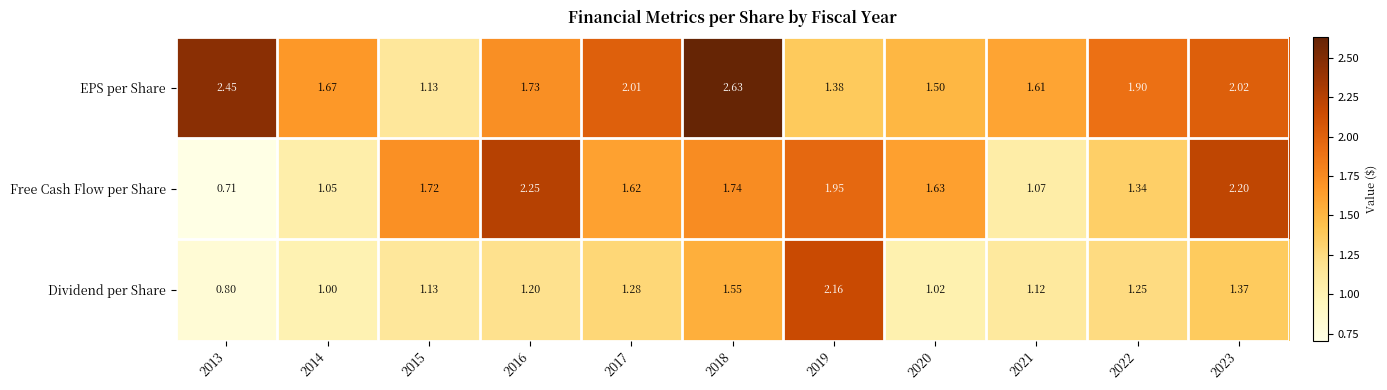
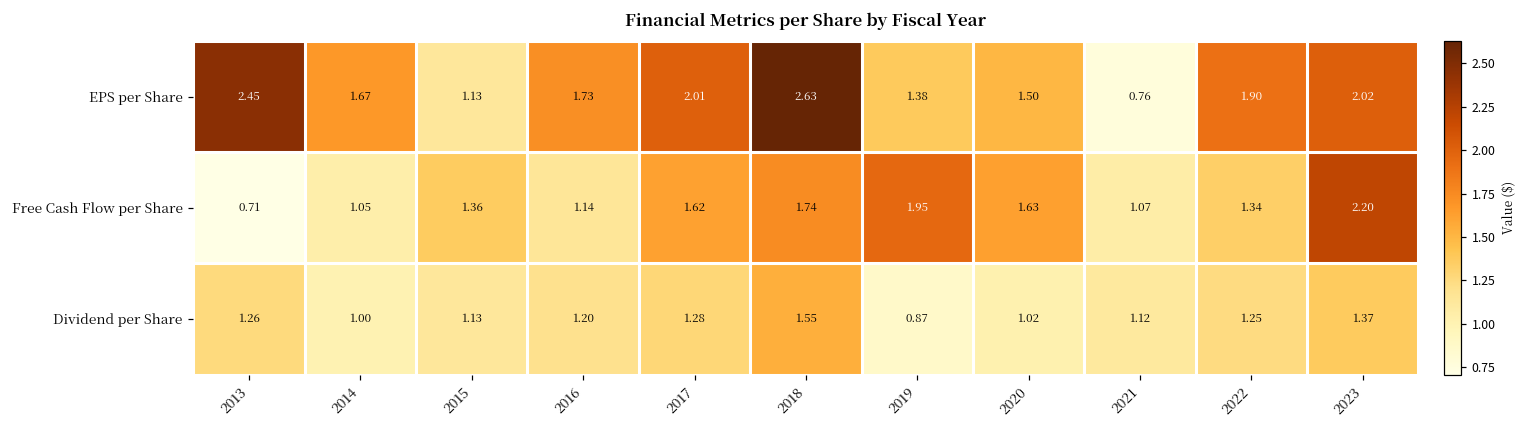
EPS per Share, 2021: 1.61 -> 0.76
Free Cash Flow per Share, 2015: 1.72 -> 1.36
Free Cash Flow per Share, 2016: 2.25 -> 1.14
Dividend per Share, 2013: 0.80 -> 1.26
Dividend per Share, 2019: 2.16 -> 0.87
